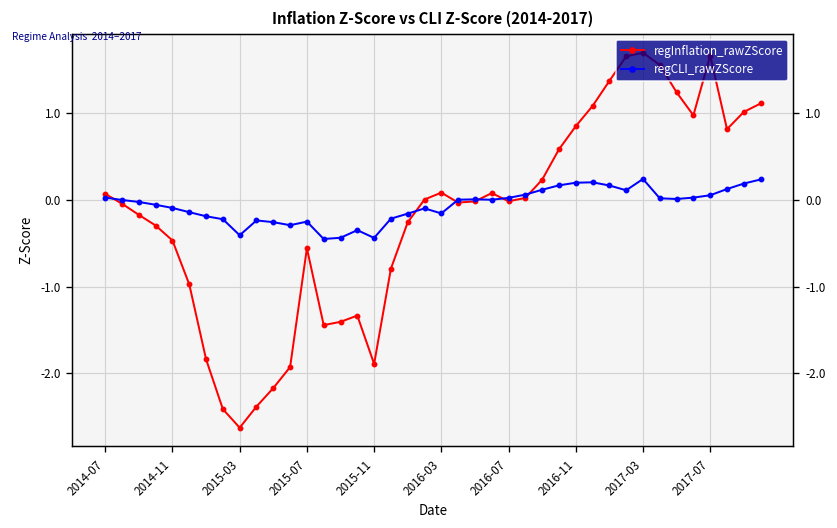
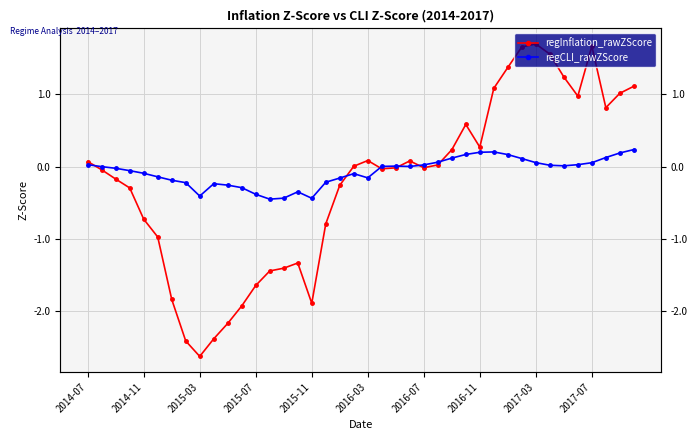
regInflation_rawZScore, 2014-11: -0.5 -> -0.7
regInflation_rawZScore, 2015-07: -0.6 -> -1.6
regCLI_rawZScore, 2015-07: -0.3 -> -0.4
regInflation_rawZScore, 2016-11: 0.9 -> 0.3
regCLI_rawZScore, 2017-03: 0.2 -> 0.1
